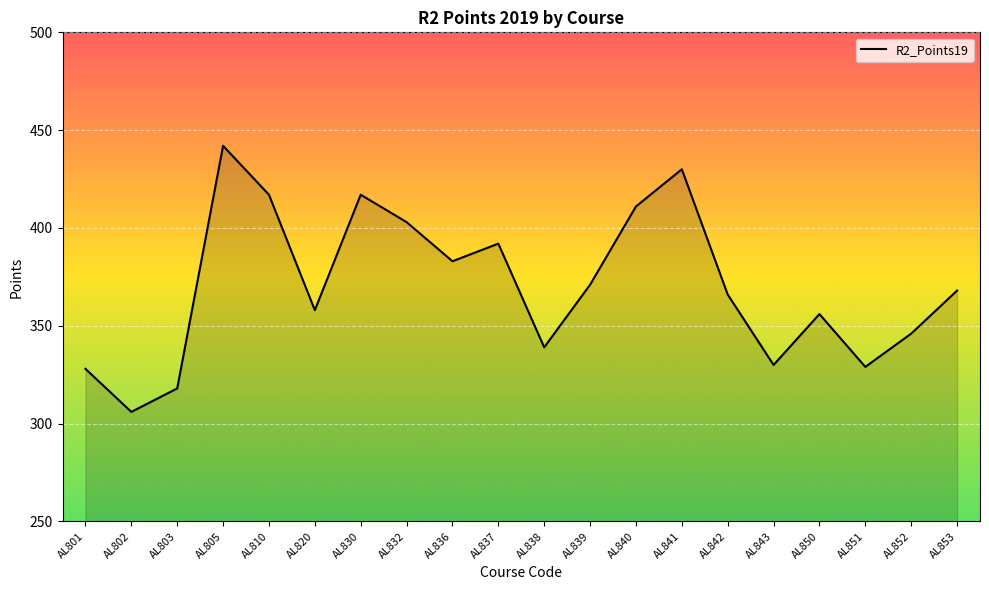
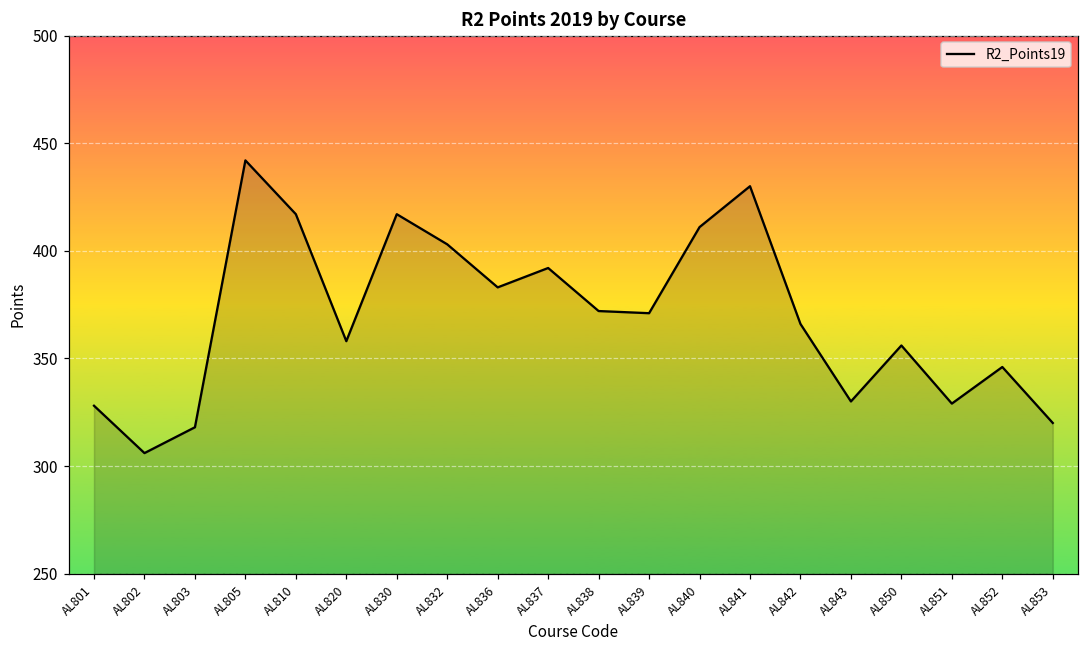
AL838: 339 -> 372
AL853: 368 -> 320
